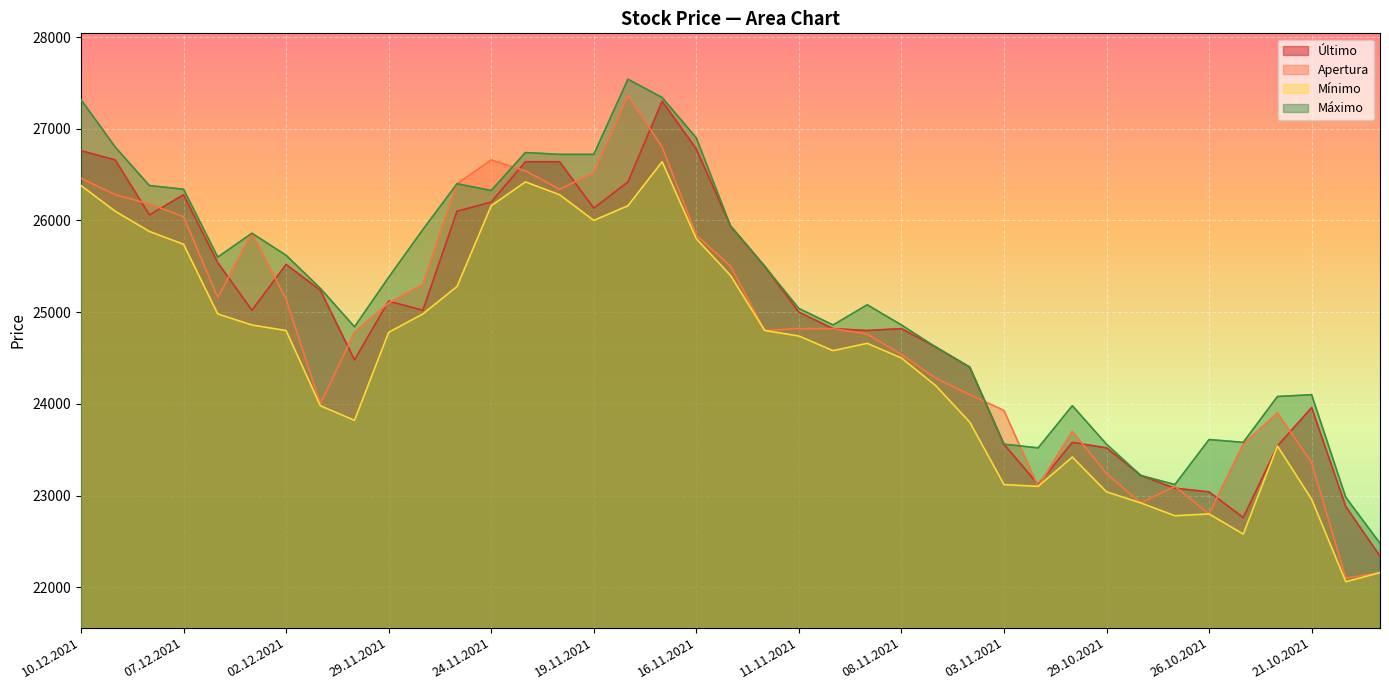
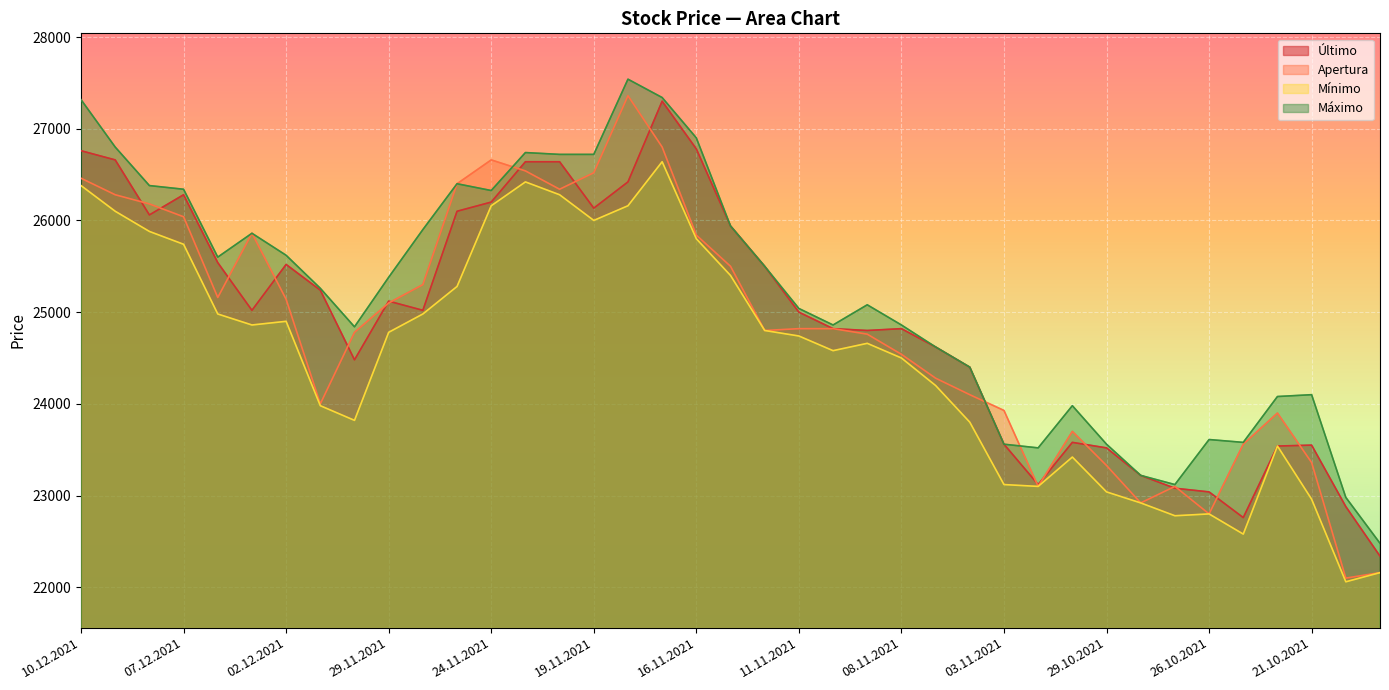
Mínimo, 02.12.2021: 24800 -> 24900
Apertura, 29.10.2021: 23200 -> 23300
Último, 21.10.2021: 24000 -> 23600
